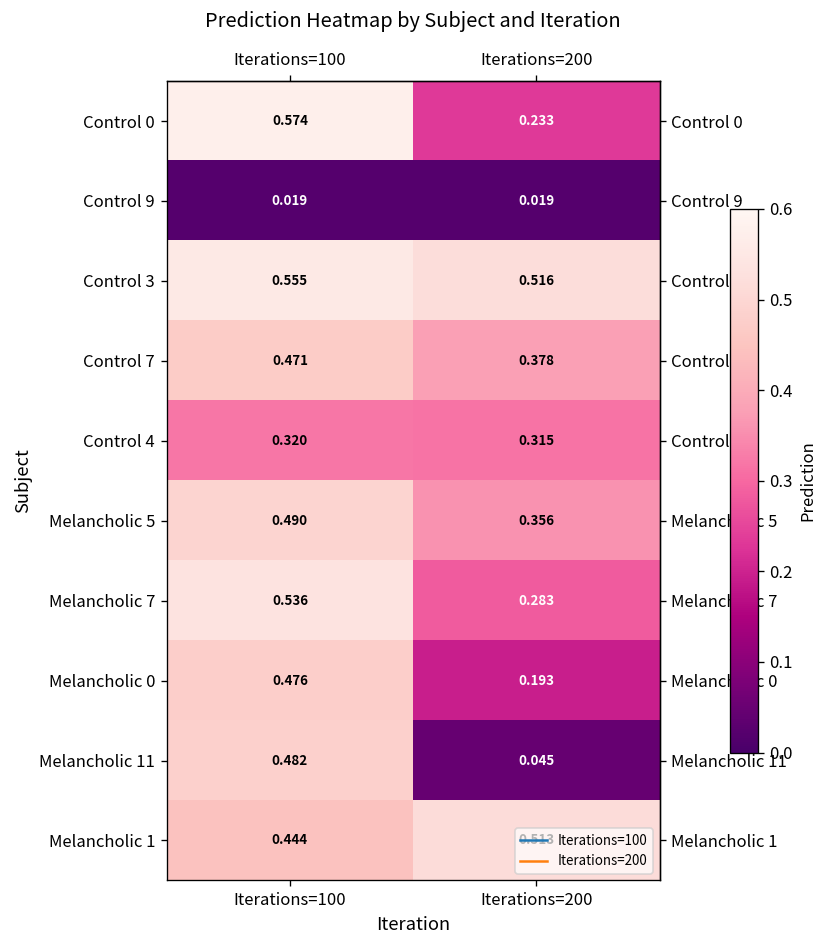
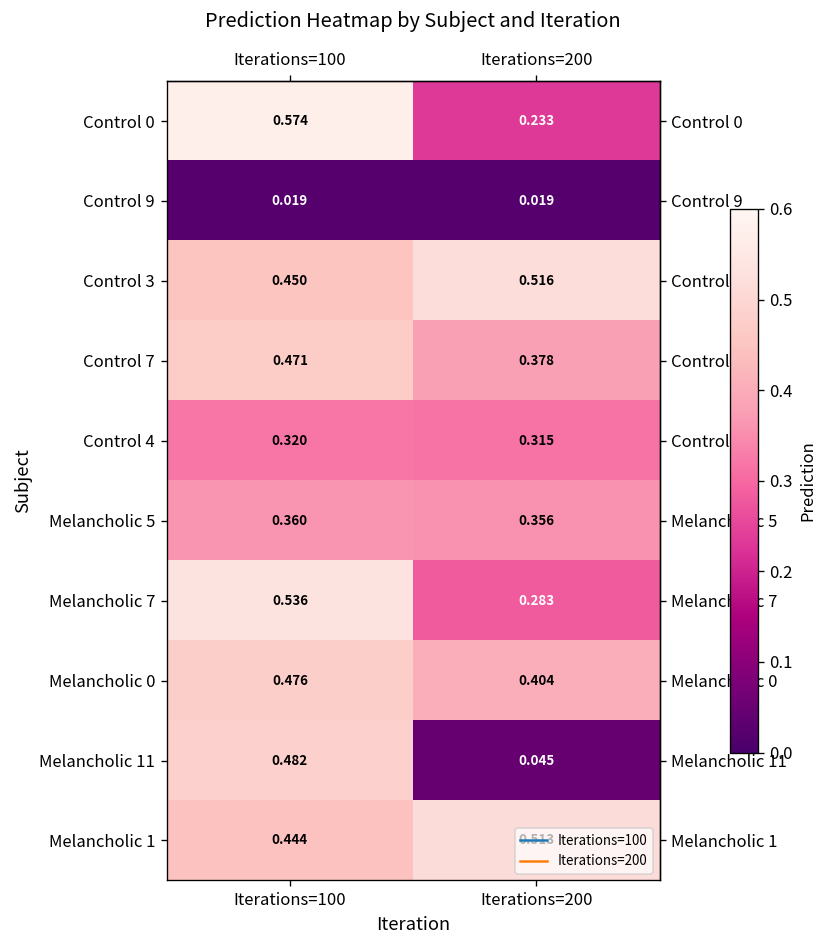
Control 3, Iterations=100: 0.555 -> 0.450
Melancholic 5, Iterations=100: 0.490 -> 0.360
Melancholic 0, Iterations=200: 0.193 -> 0.404
